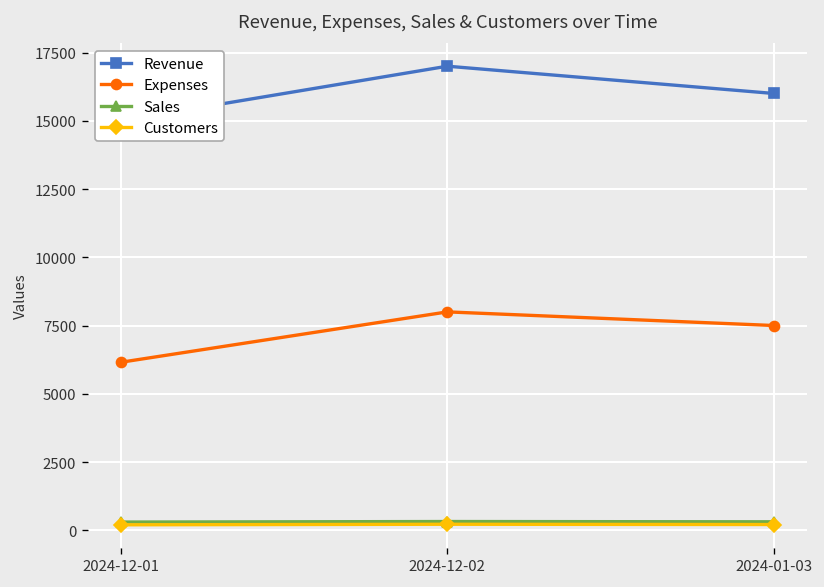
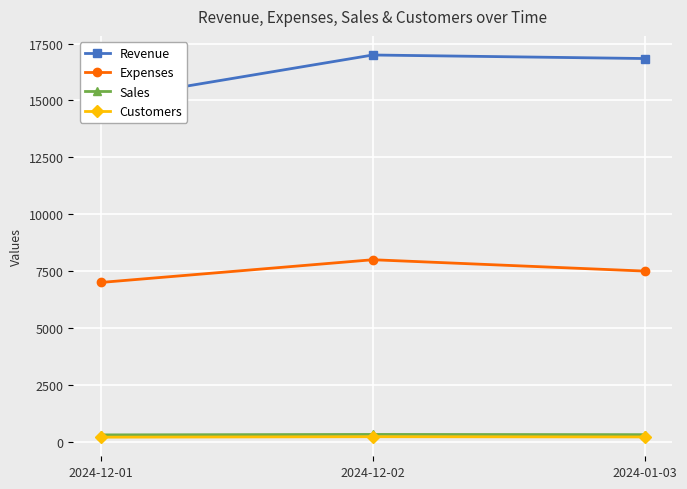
Expenses, 2024-12-01: 6200 -> 7000
Revenue, 2024-01-03: 16000 -> 16800
